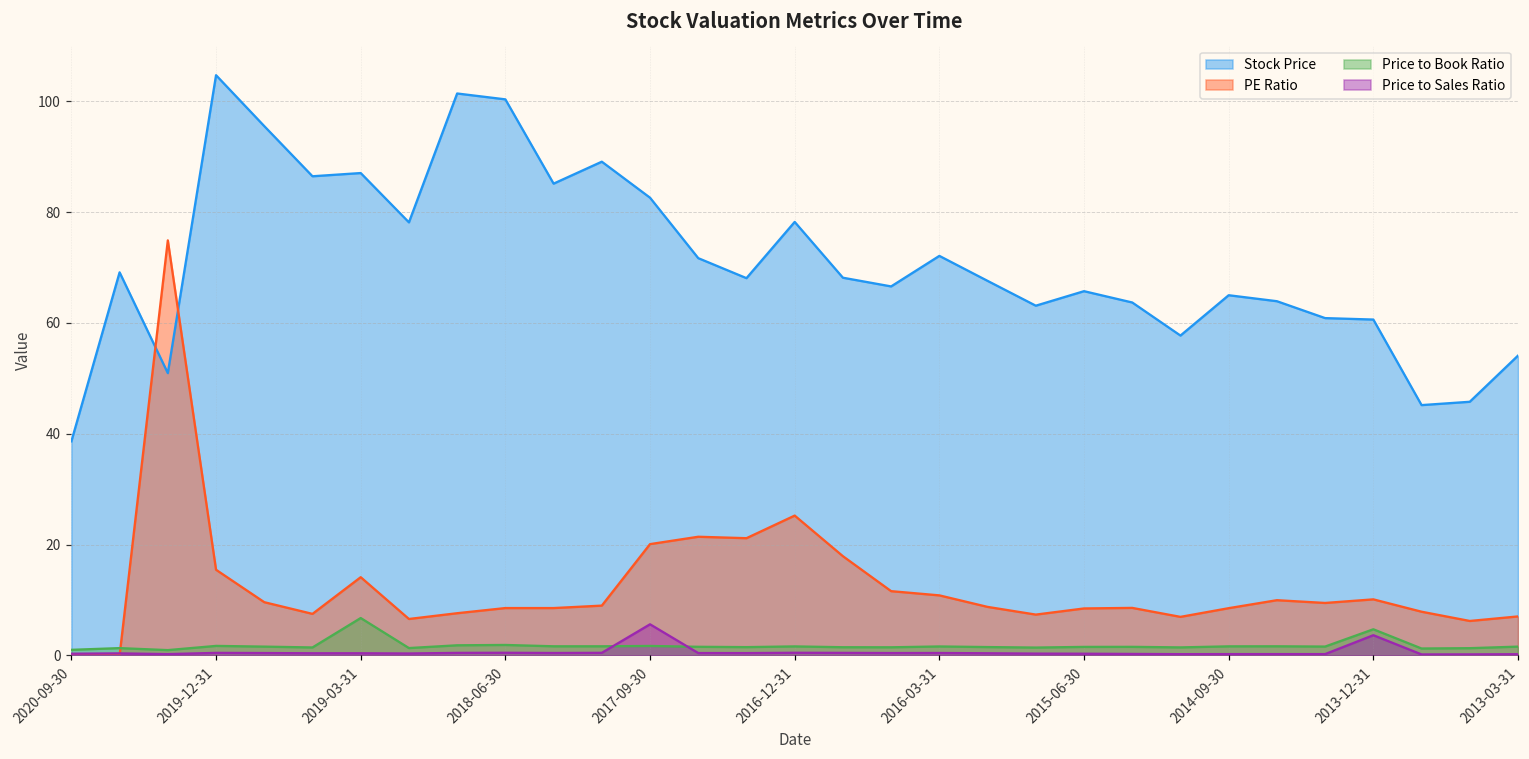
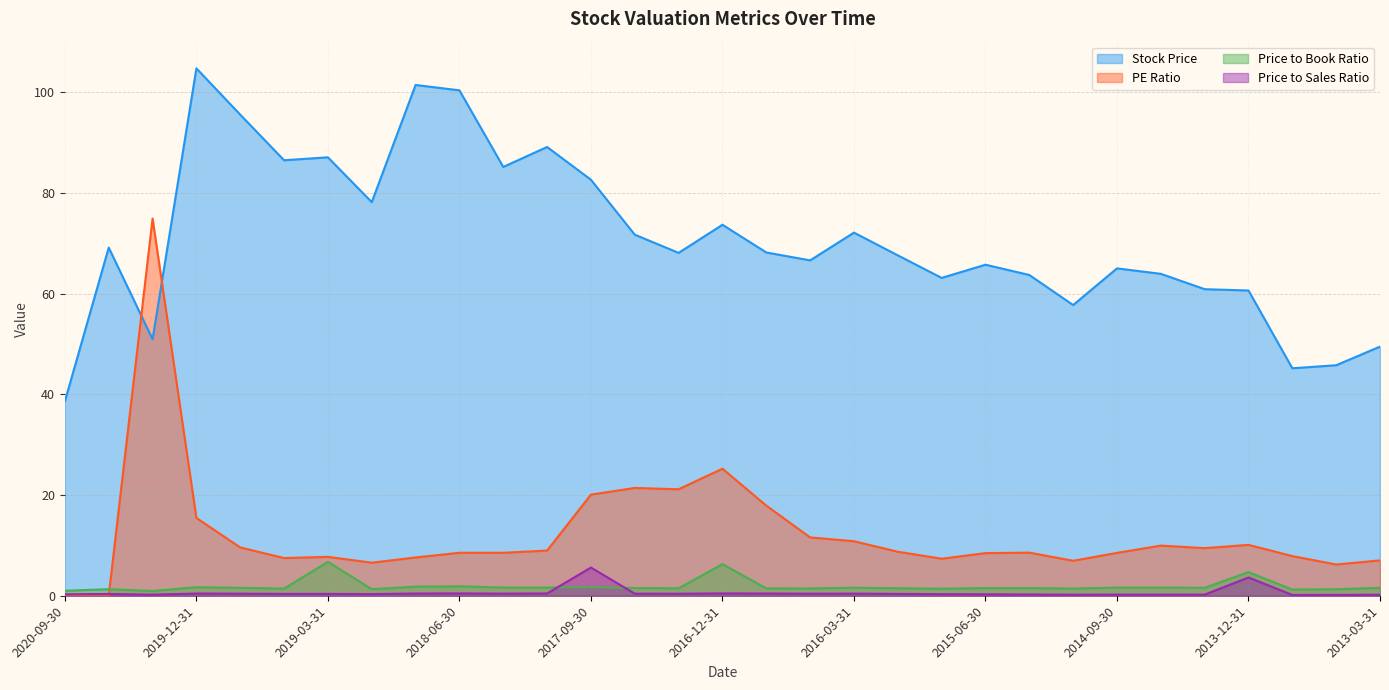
PE Ratio, 2019-03-31: 14 -> 8
Stock Price, 2016-12-31: 78 -> 74
Price to Book Ratio, 2016-12-31: 2 -> 6
Stock Price, 2013-03-31: 54 -> 49
